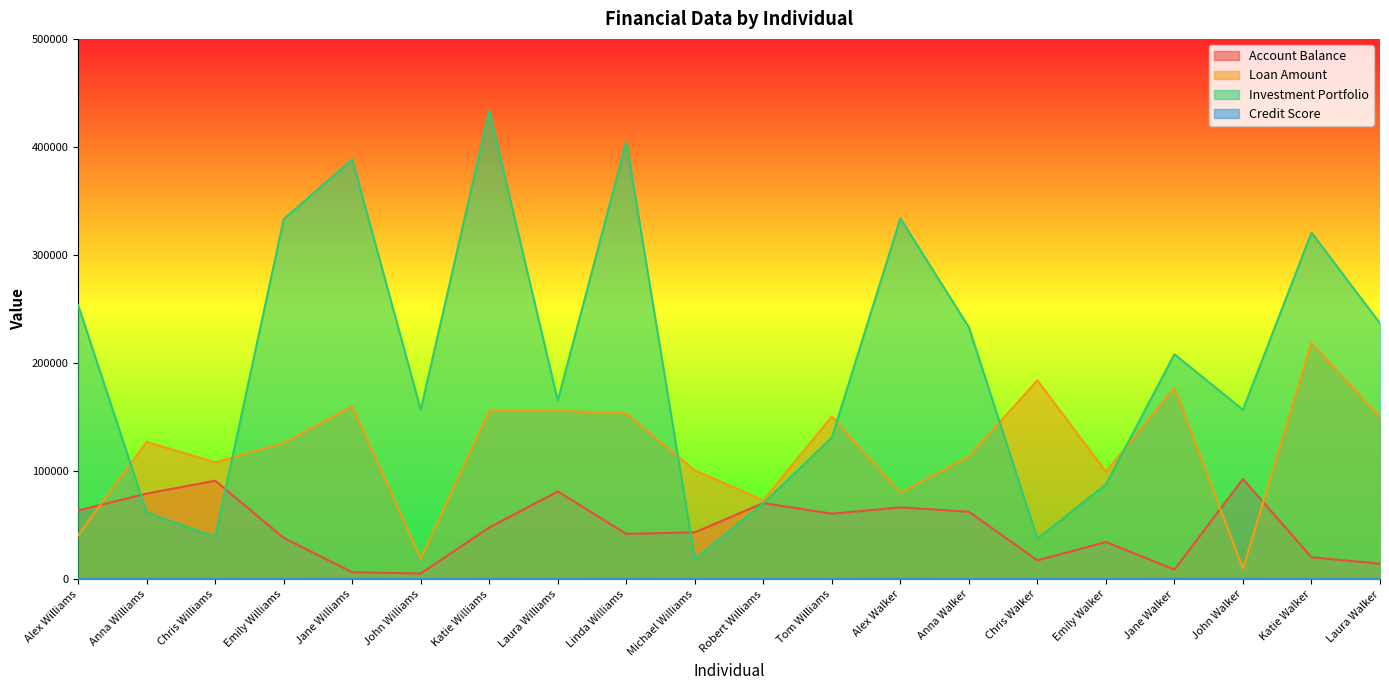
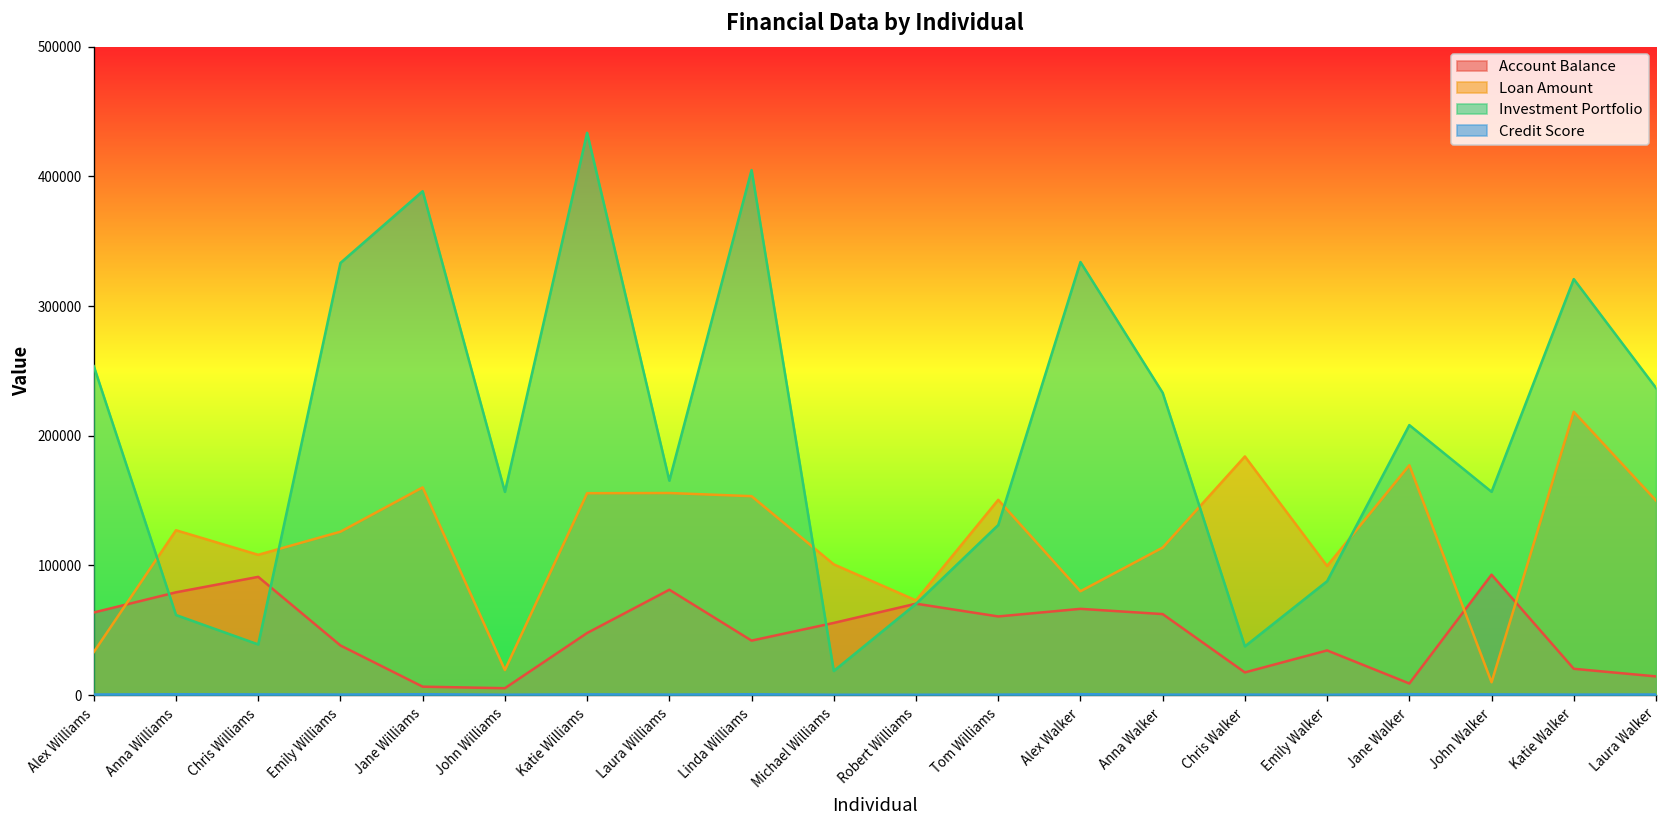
Loan Amount, Alex Williams: 41000 -> 33000
Account Balance, Michael Williams: 43000 -> 56000
